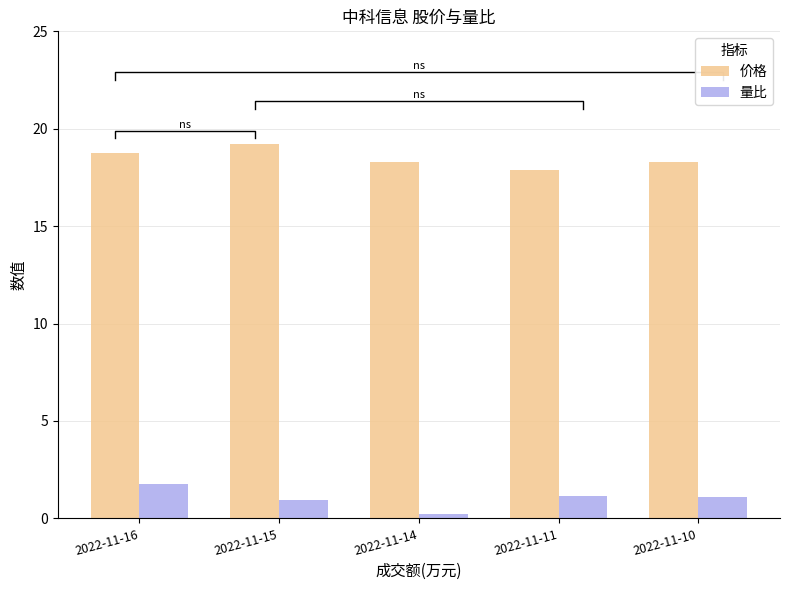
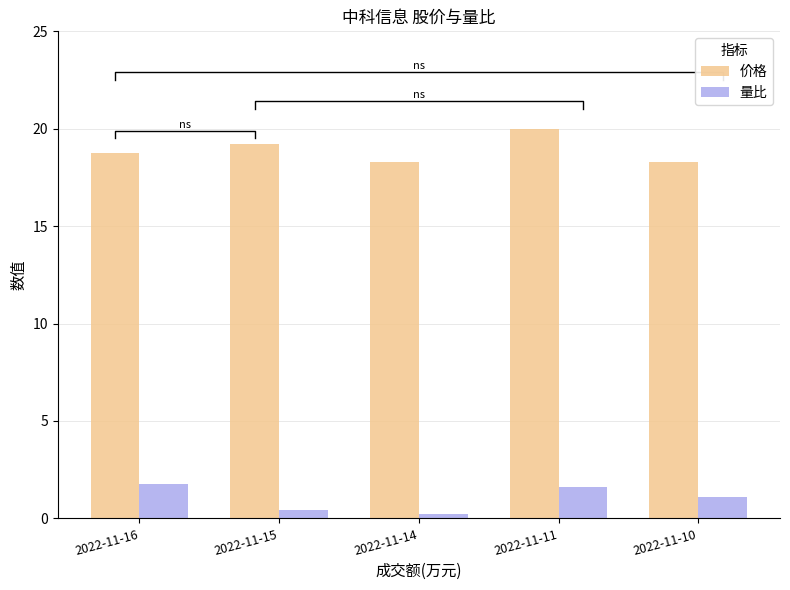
量比, 2022-11-15: 1.0 -> 0.4
价格, 2022-11-11: 17.9 -> 20.0
量比, 2022-11-11: 1.1 -> 1.6
